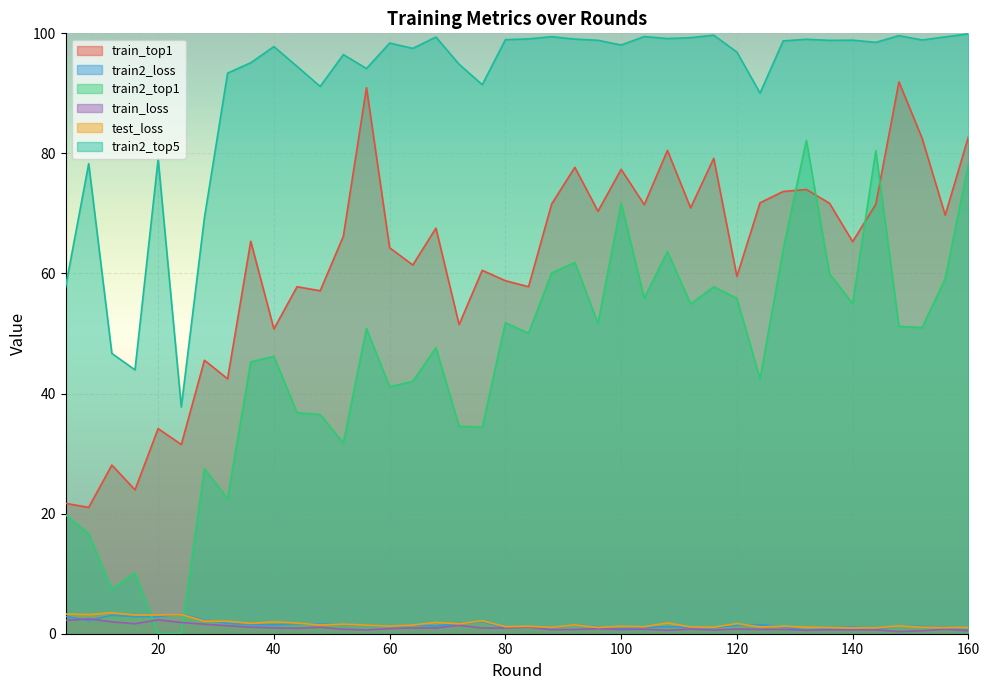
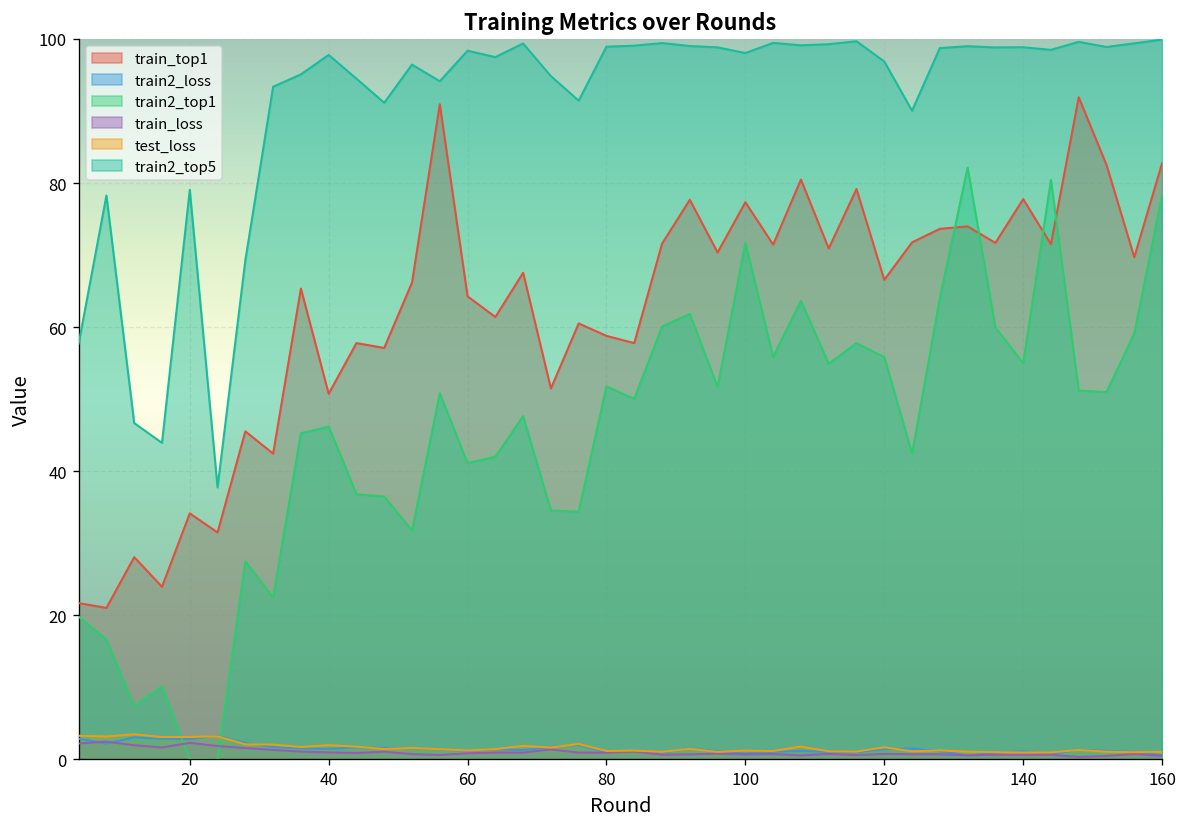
train_top1, 120: 60 -> 67
train_top1, 140: 65 -> 78
